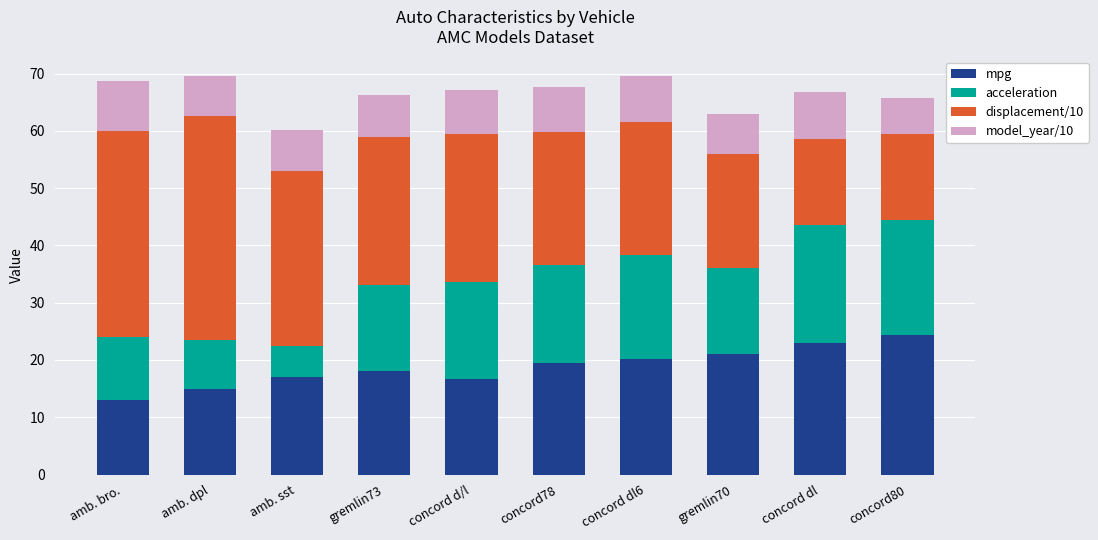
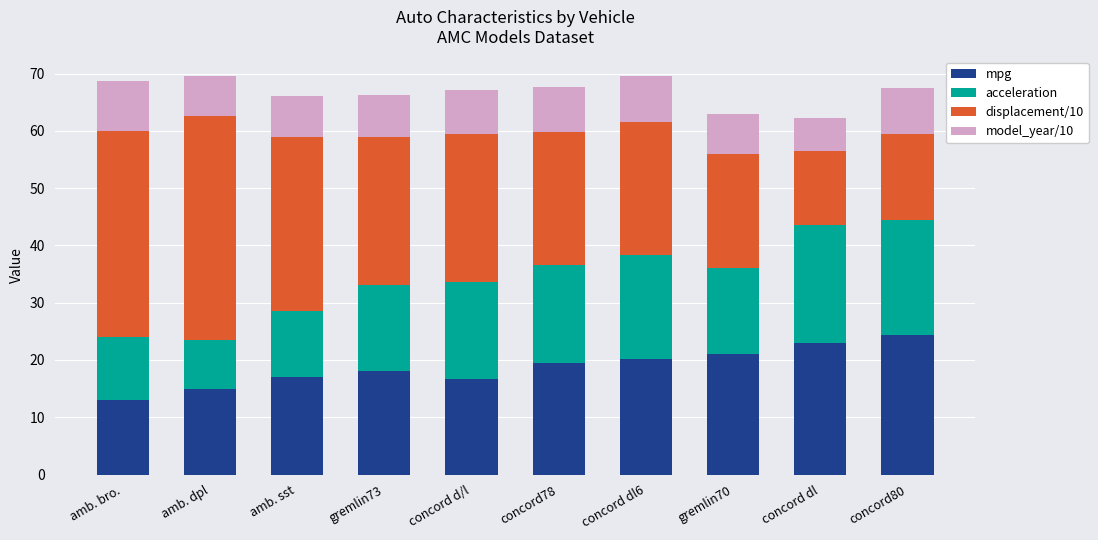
acceleration, amb. sst: 6 -> 12
displacement/10, concord dl: 15 -> 13
model_year/10, concord dl: 8 -> 6
model_year/10, concord80: 6 -> 8
